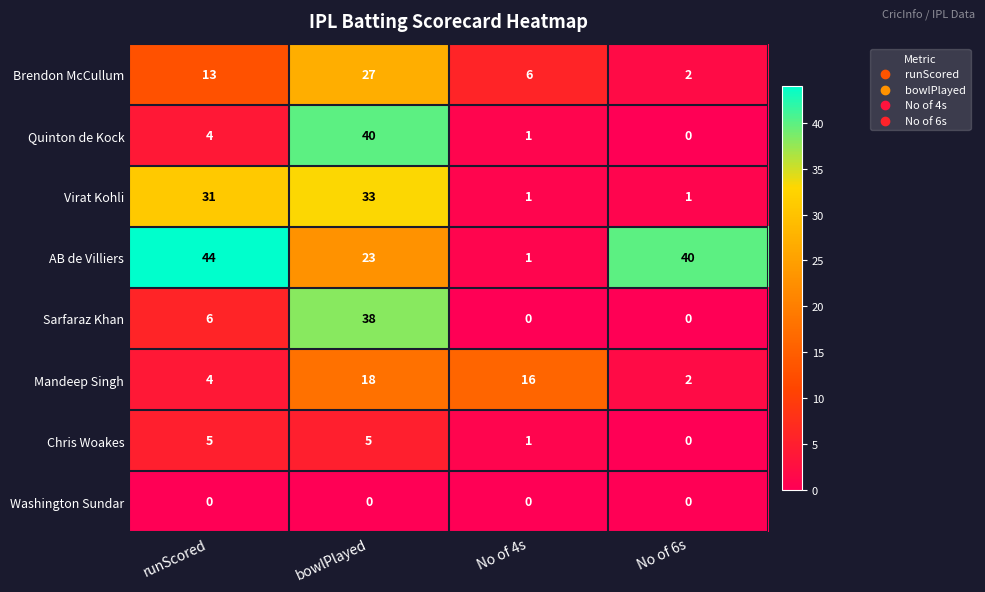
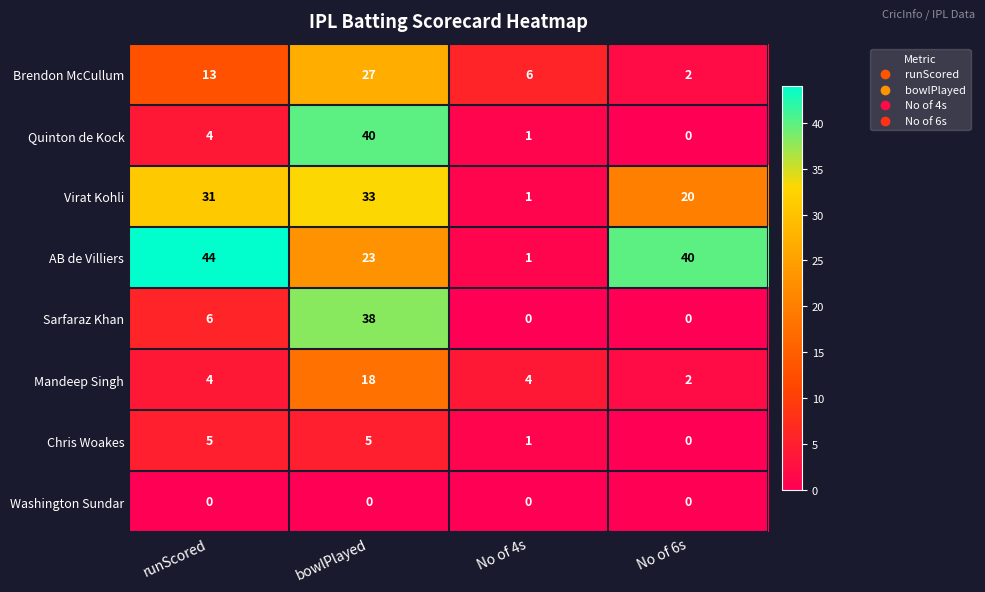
Virat Kohli, No of 6s: 1 -> 20
Mandeep Singh, No of 4s: 16 -> 4
